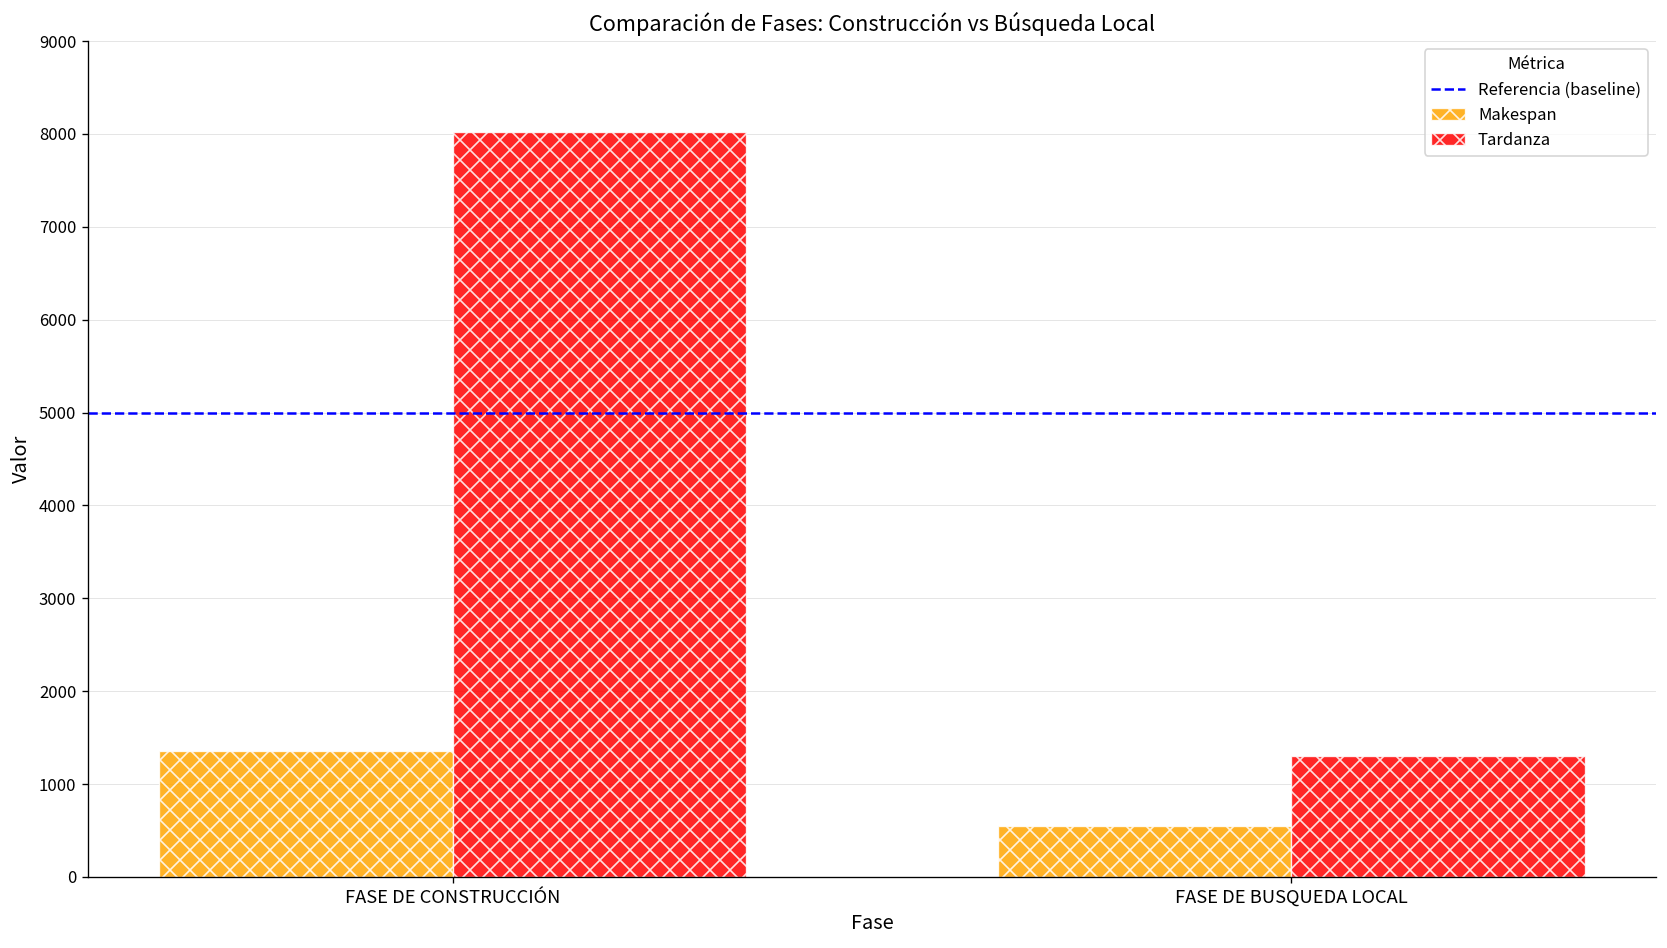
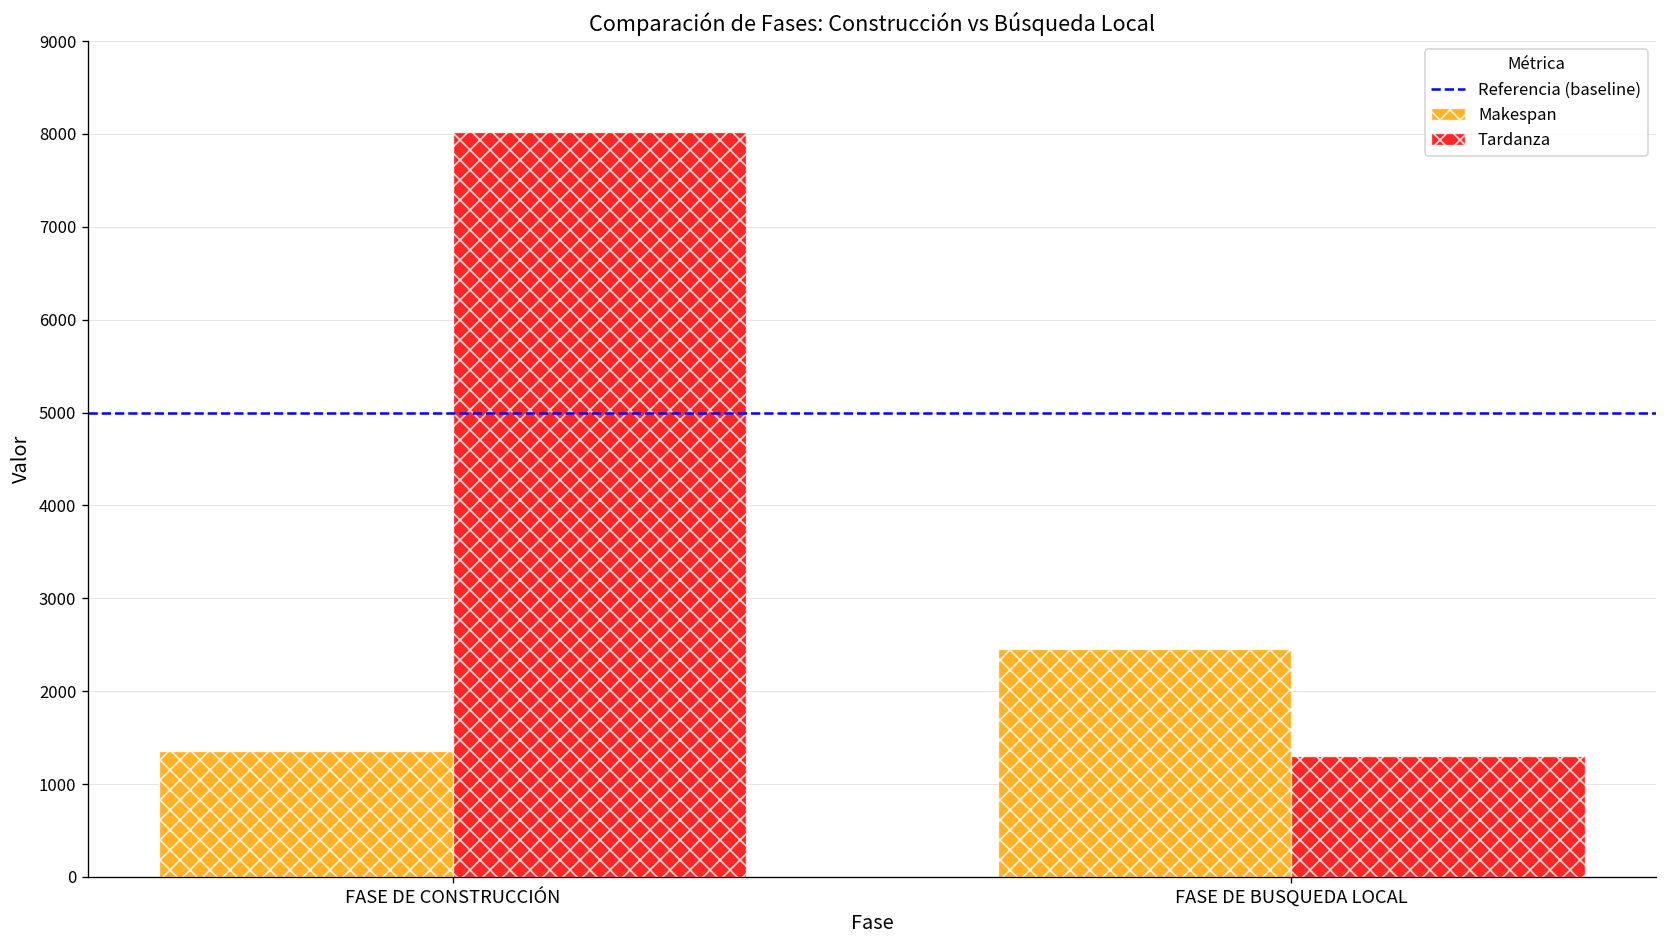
Makespan, FASE DE BUSQUEDA LOCAL: 600 -> 2500
